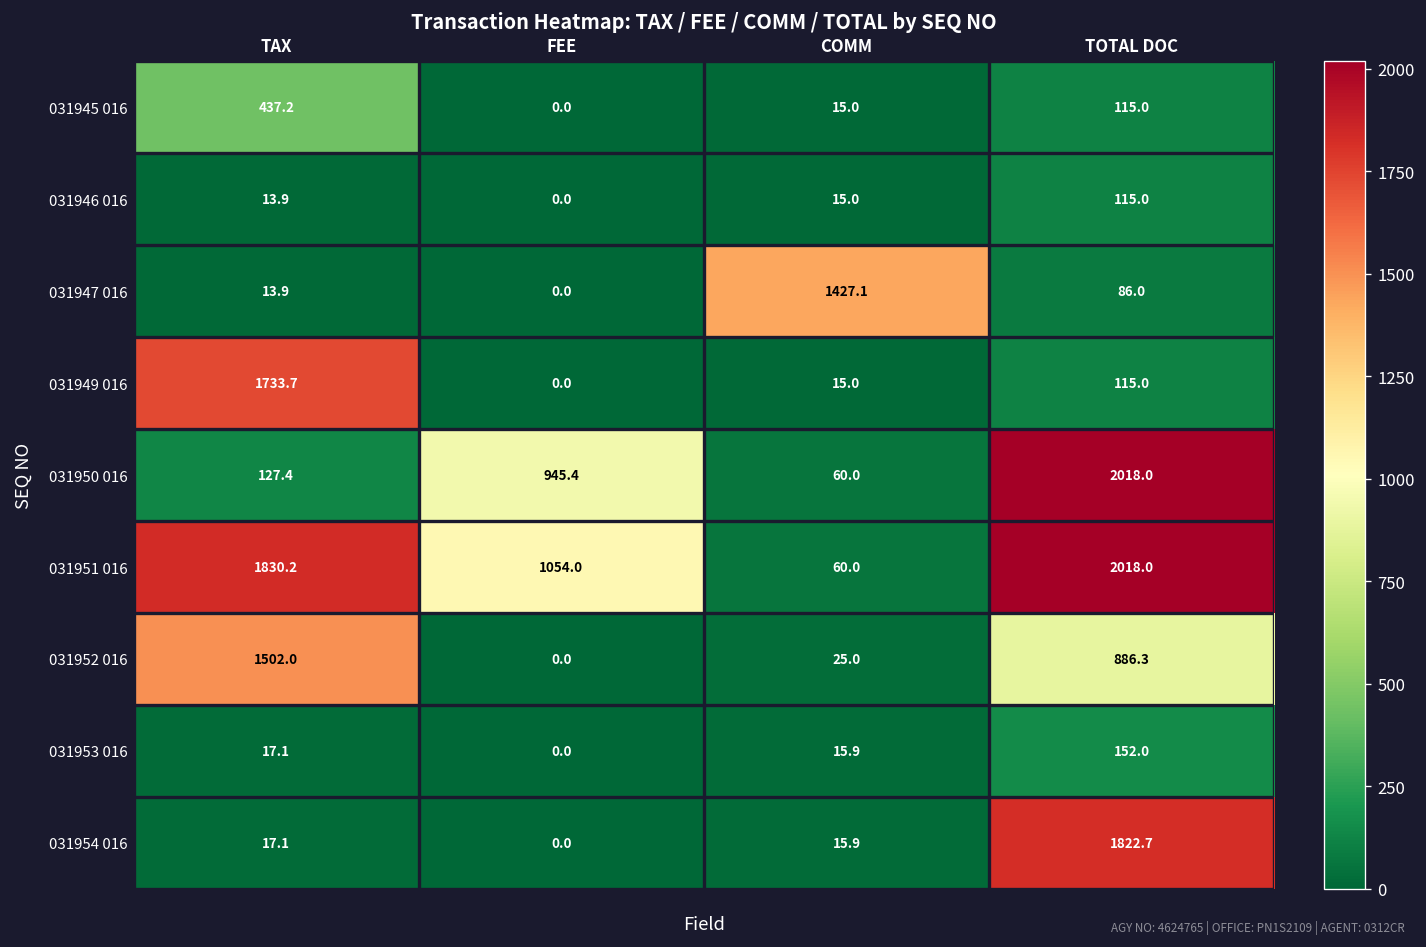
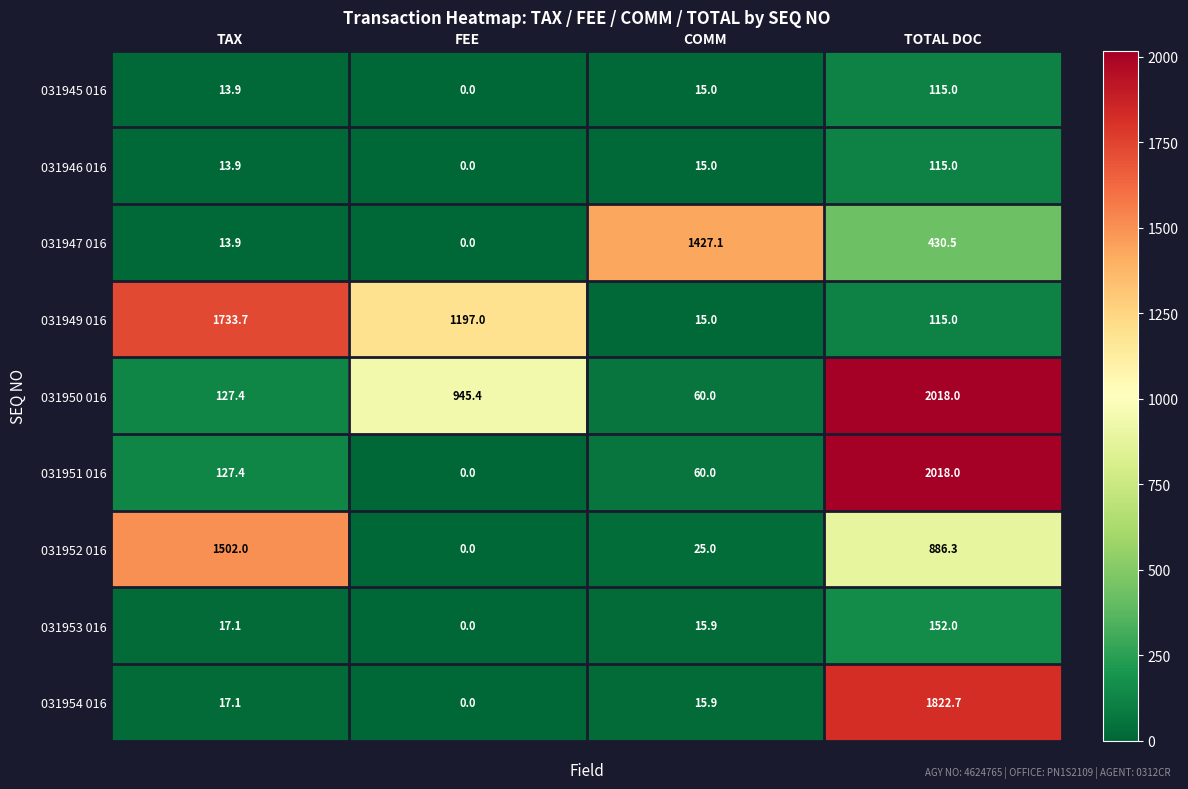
031945 016, TAX: 437.2 -> 13.9
031947 016, TOTAL DOC: 86.0 -> 430.5
031949 016, FEE: 0.0 -> 1197.0
031951 016, TAX: 1830.2 -> 127.4
031951 016, FEE: 1054.0 -> 0.0
